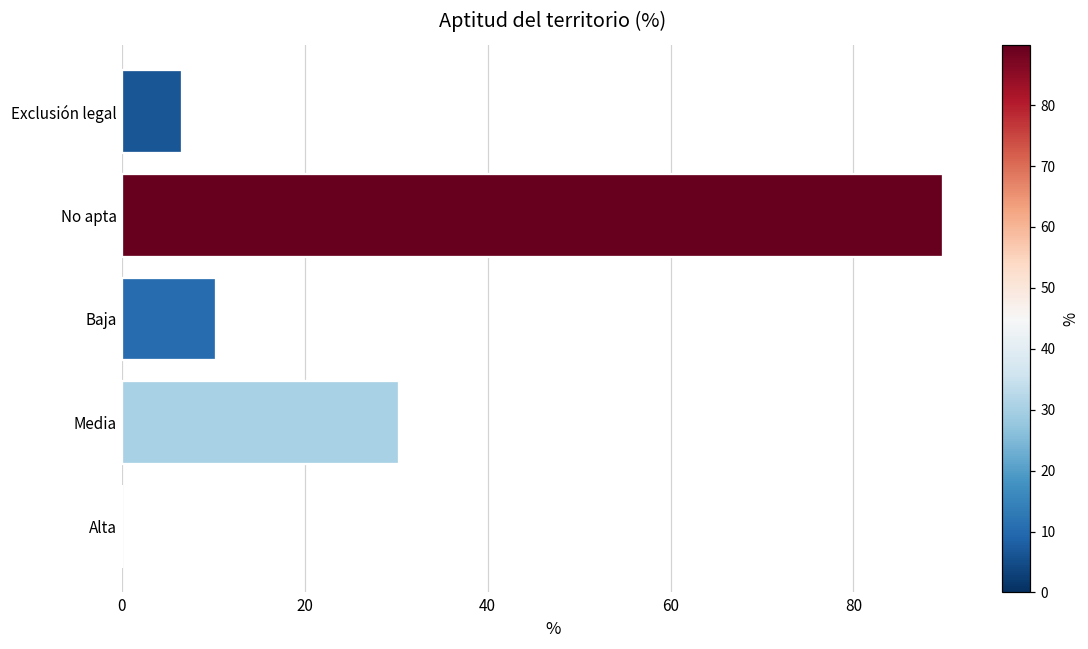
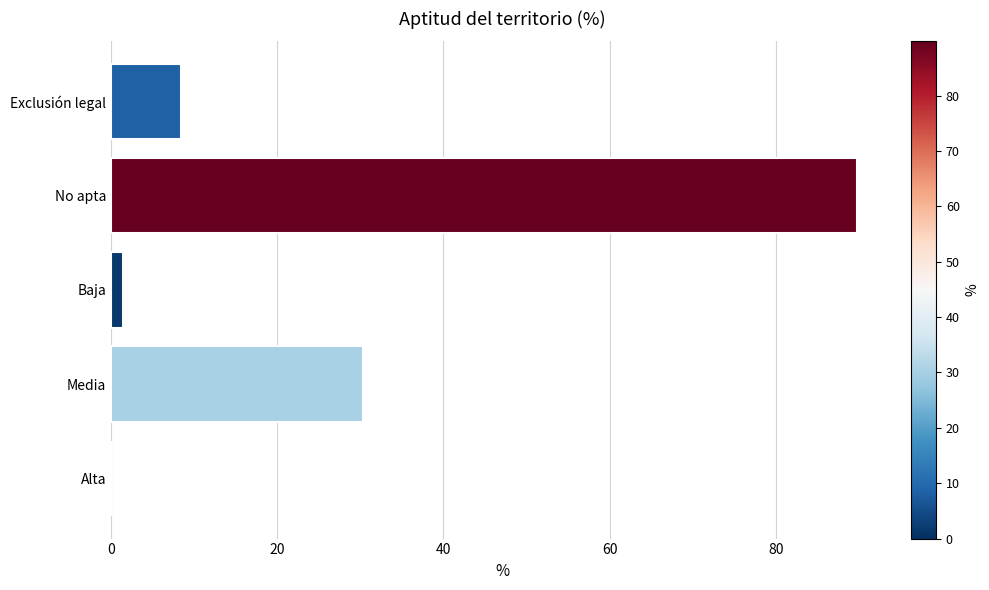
Exclusión legal: 7 -> 8
Baja: 10 -> 2
